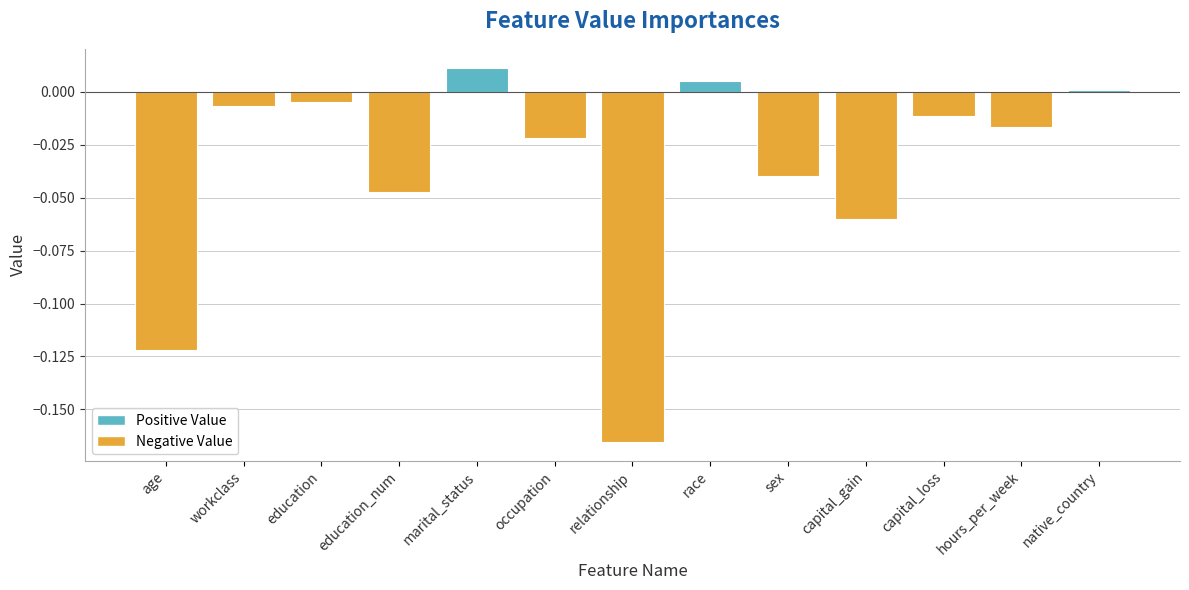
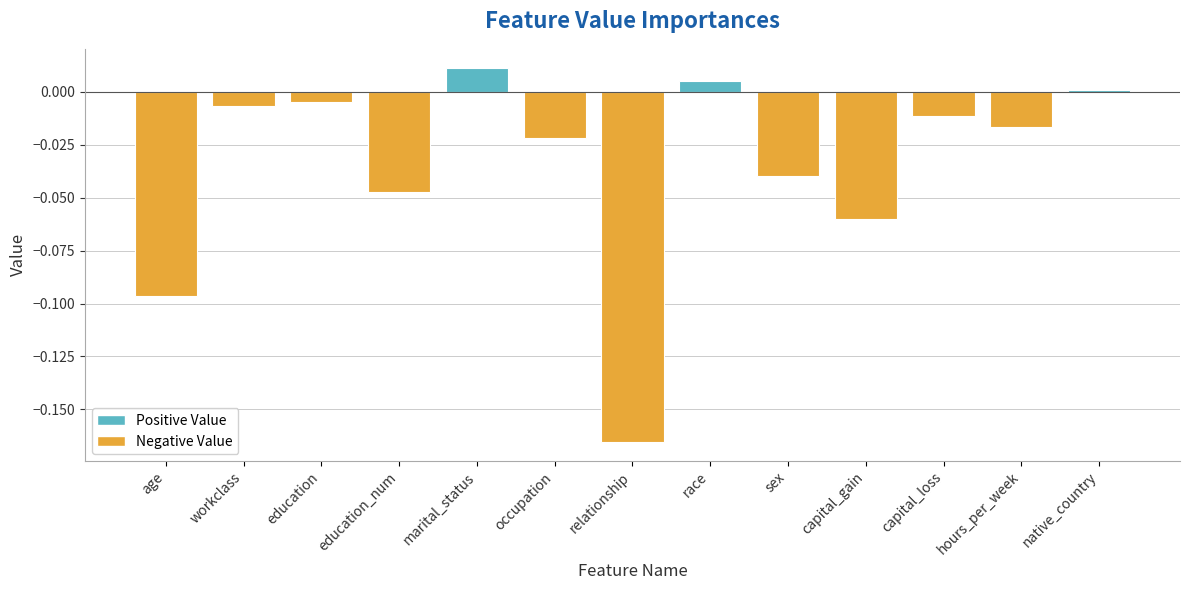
age: -0.122 -> -0.096
